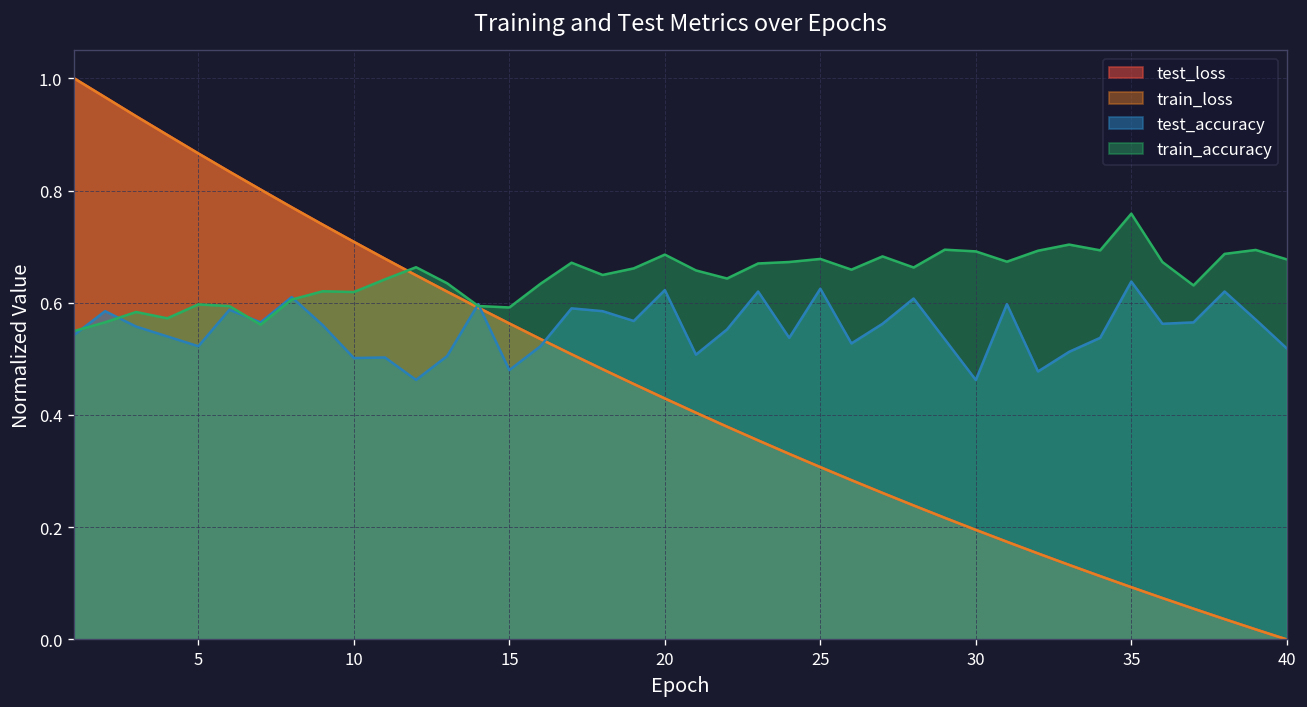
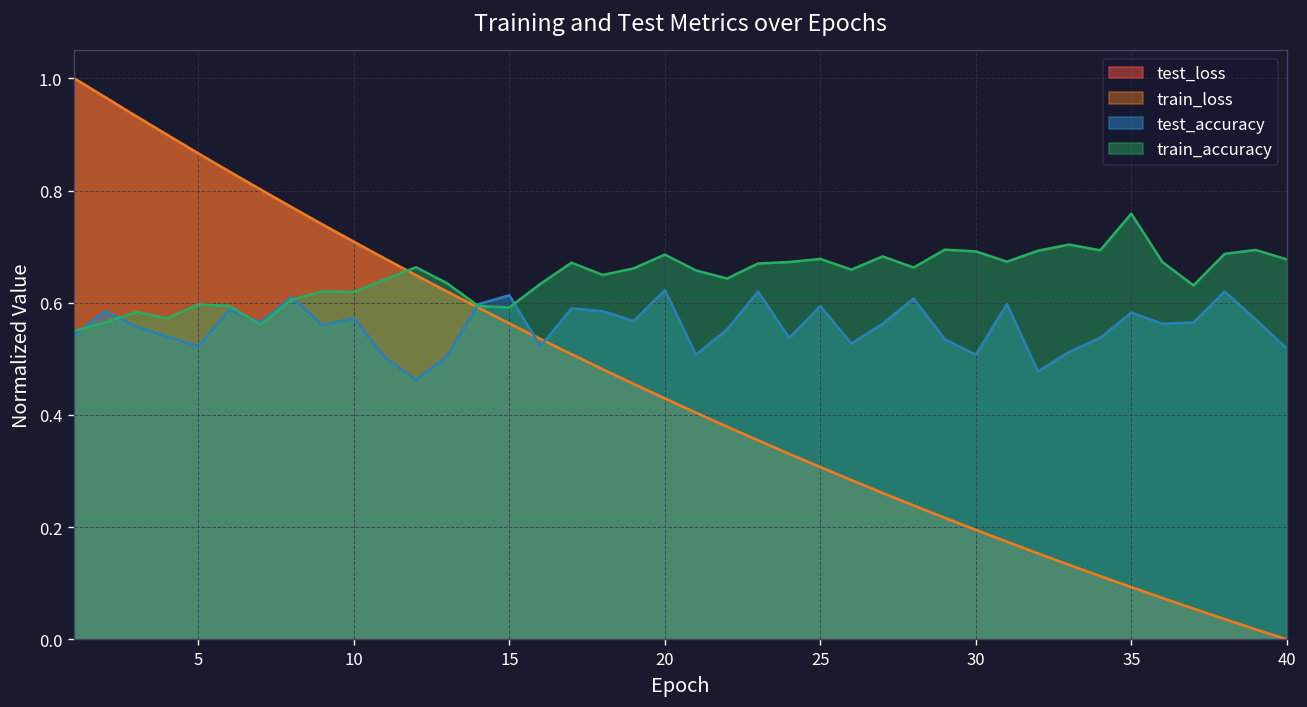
test_accuracy, 10: 0.50 -> 0.57
test_accuracy, 15: 0.48 -> 0.61
test_accuracy, 25: 0.63 -> 0.59
test_accuracy, 30: 0.46 -> 0.51
test_accuracy, 35: 0.64 -> 0.58
